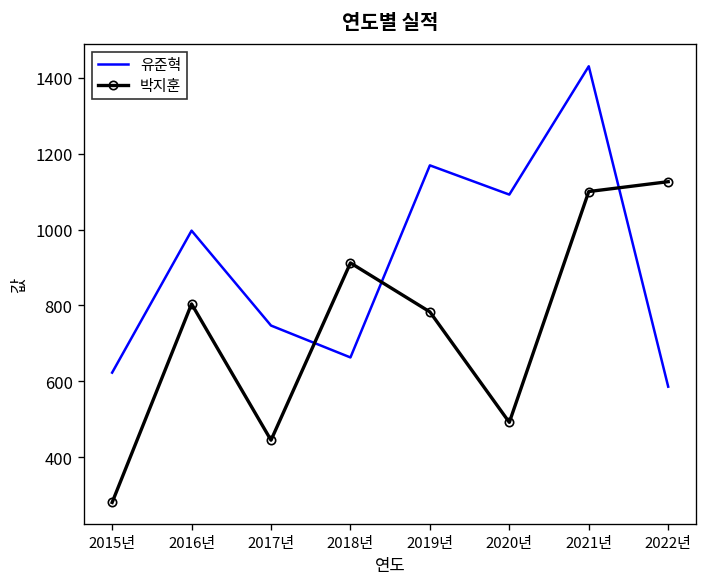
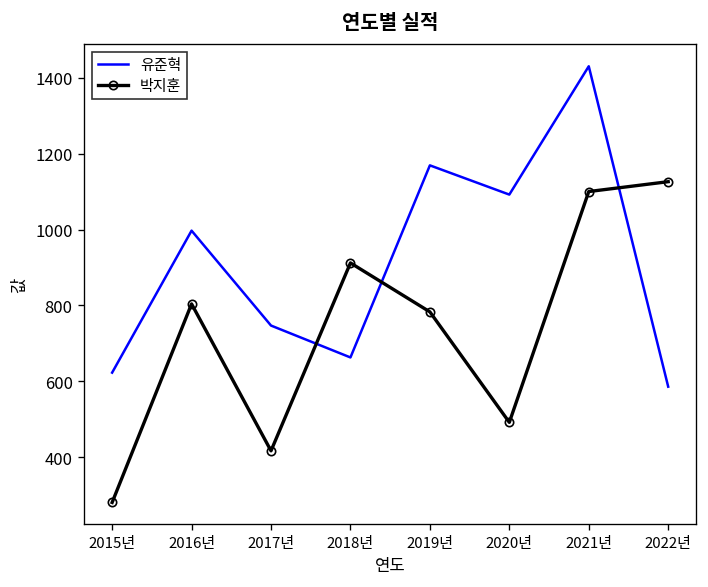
박지훈, 2017년: 450 -> 420
